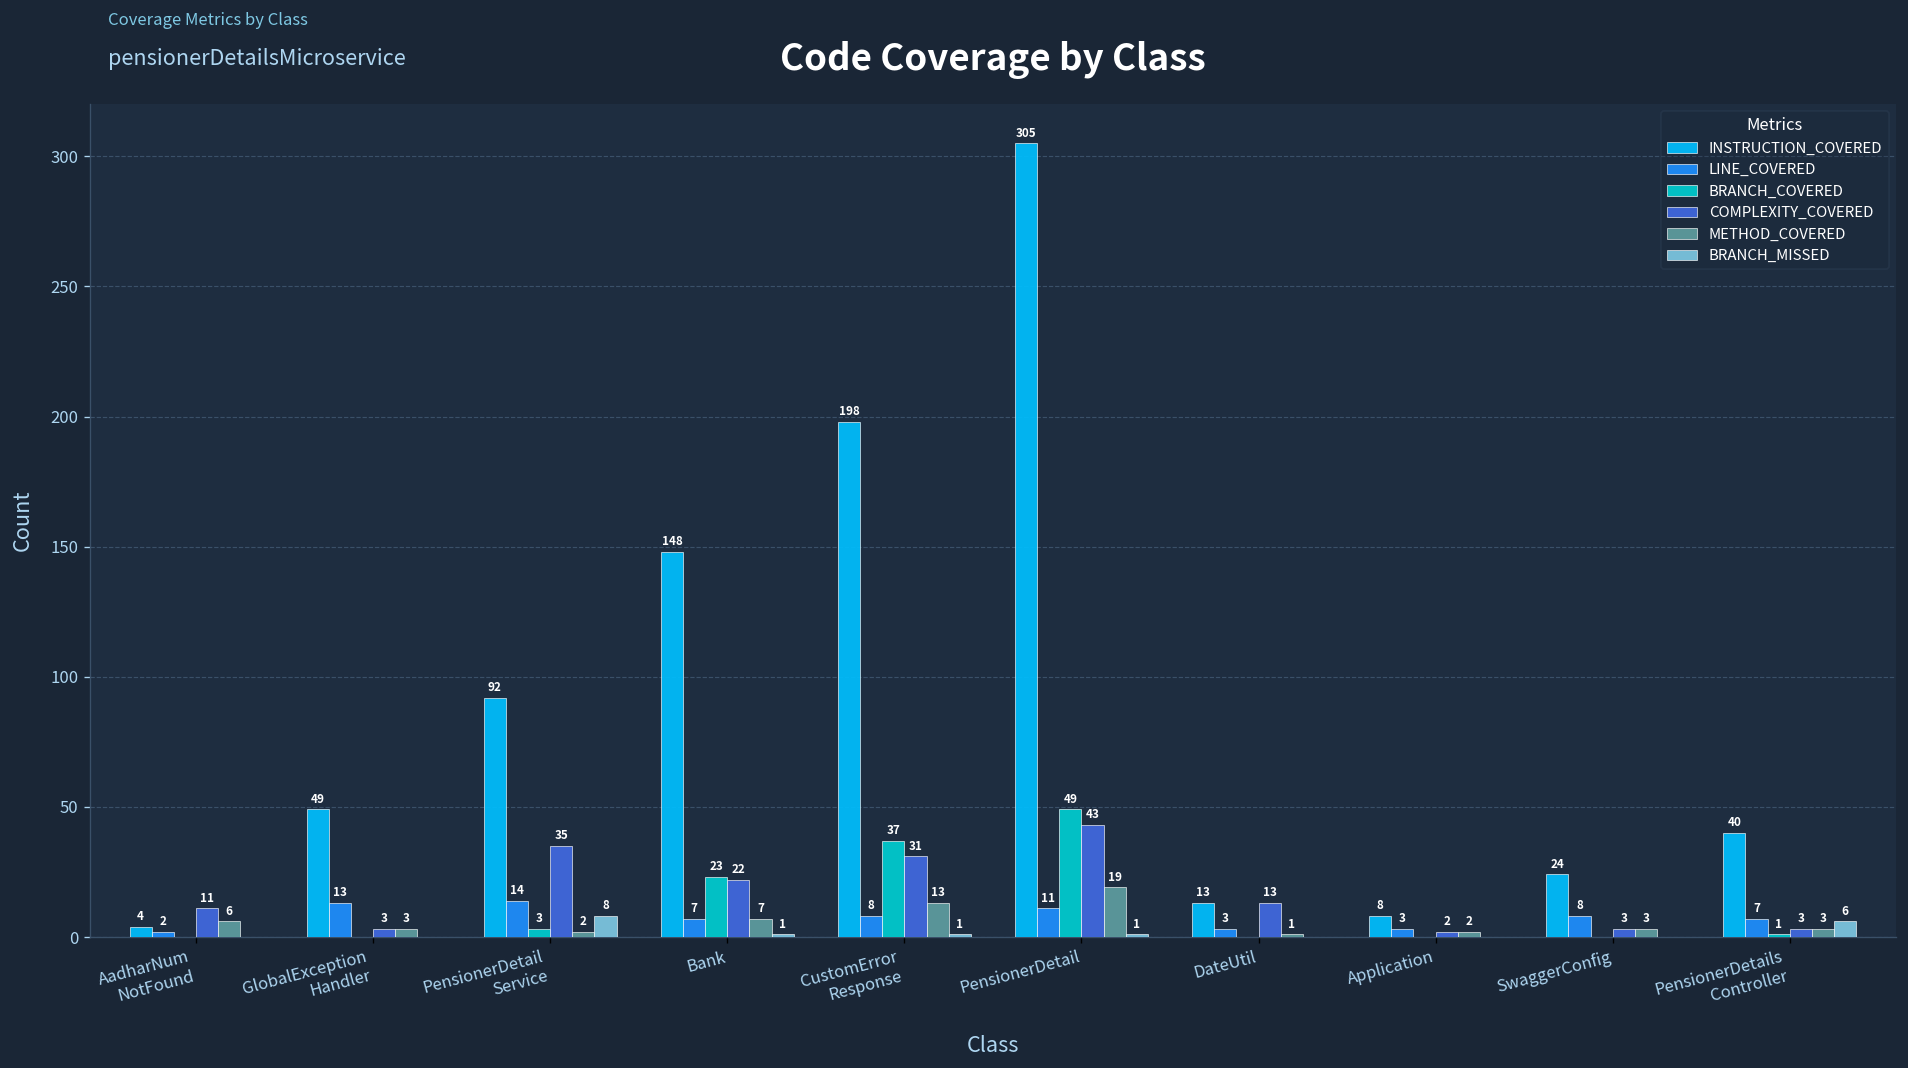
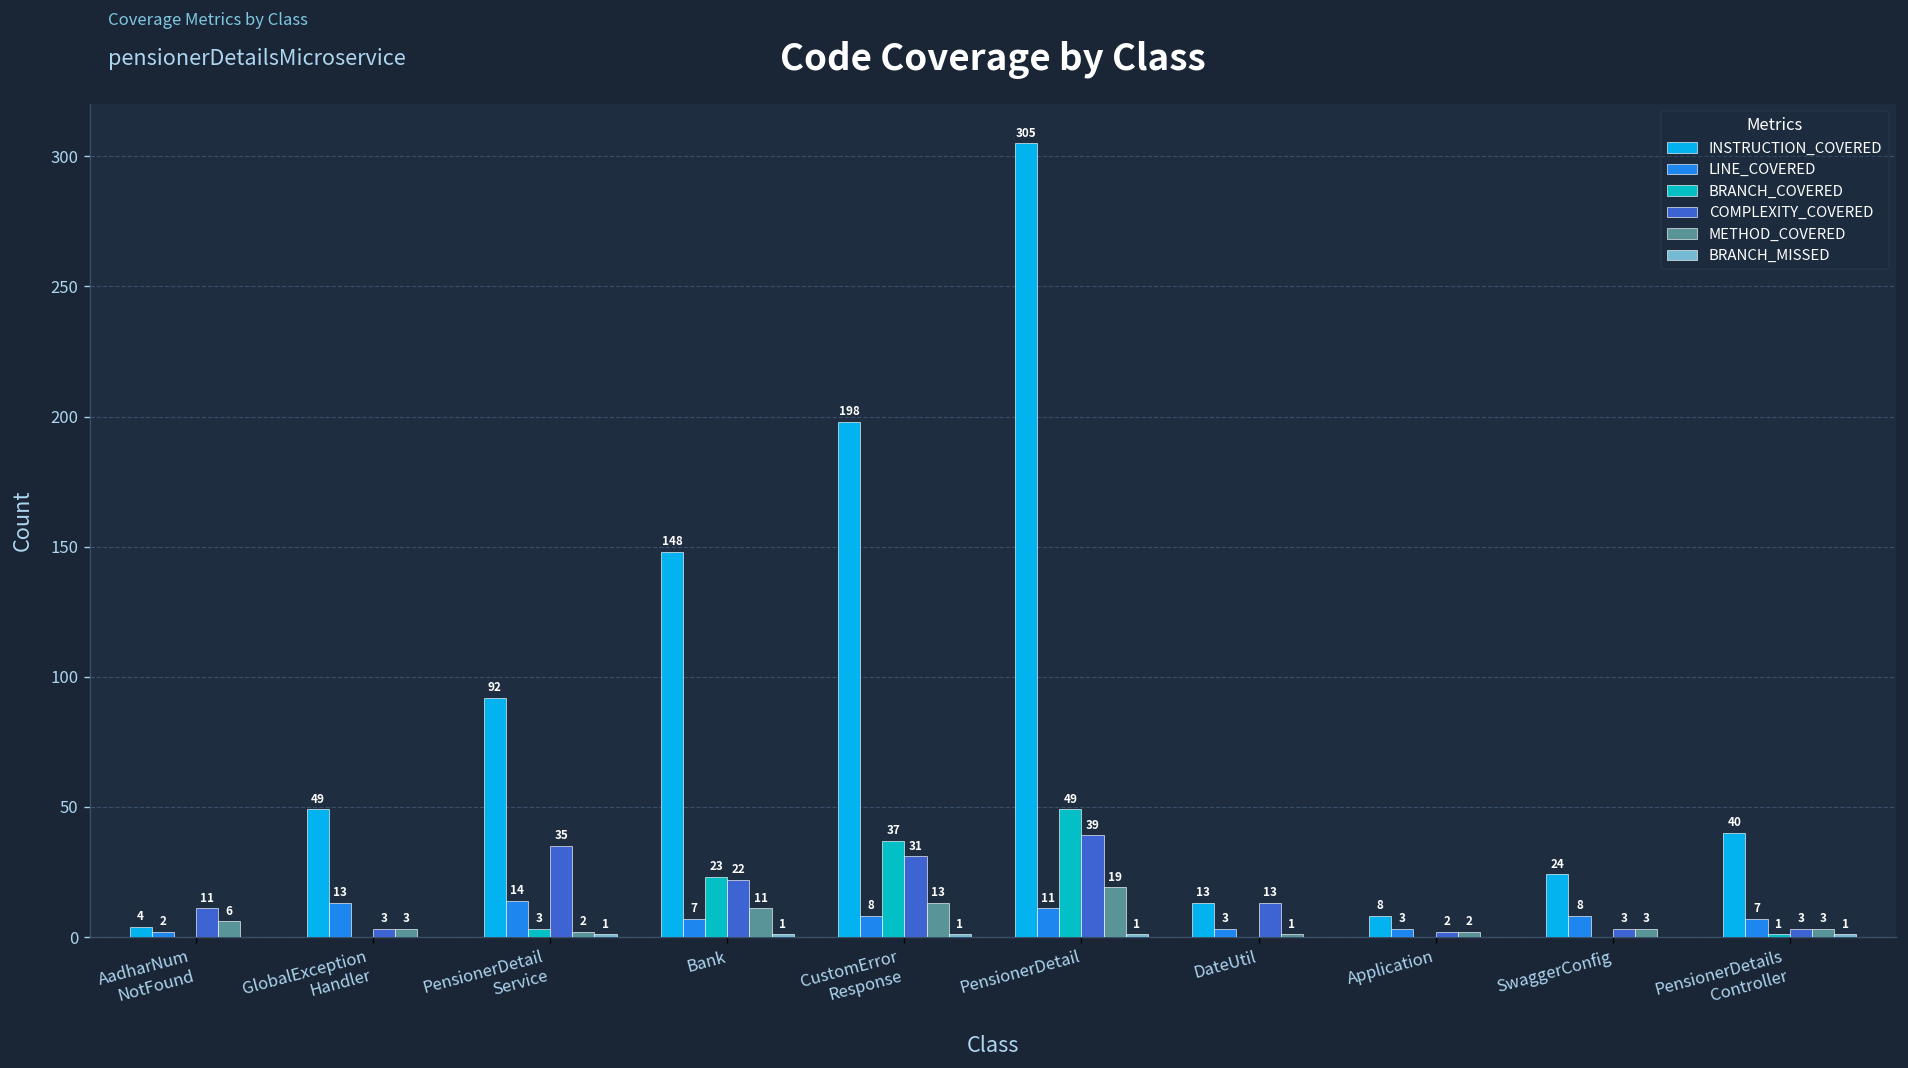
BRANCH_MISSED, PensionerDetail Service: 8 -> 1
METHOD_COVERED, Bank: 7 -> 11
COMPLEXITY_COVERED, PensionerDetail: 43 -> 39
BRANCH_MISSED, PensionerDetails Controller: 6 -> 1
